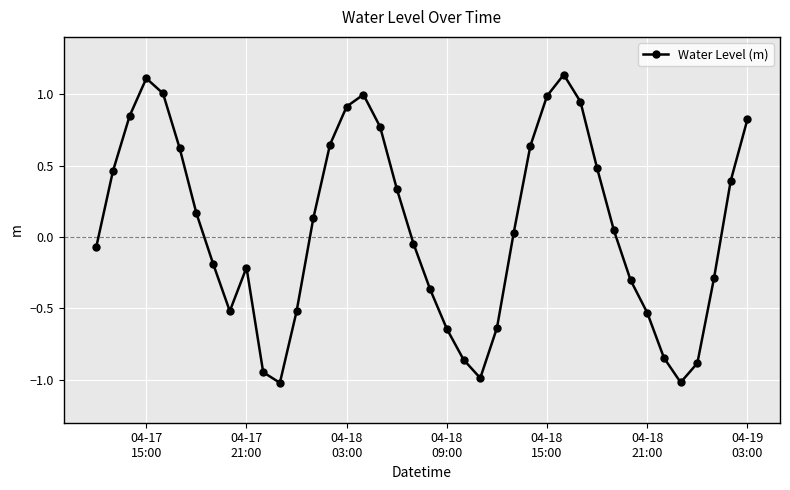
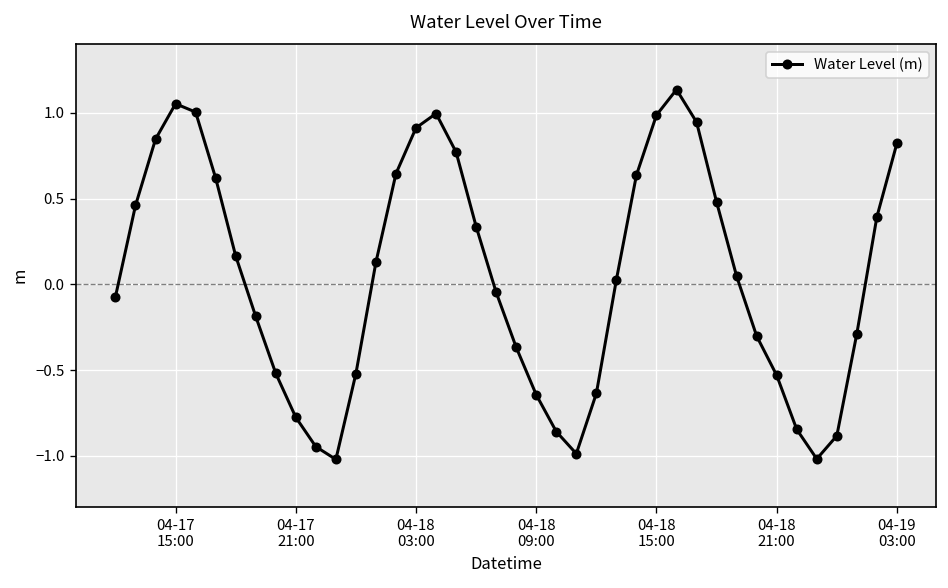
04-17 15:00: 1.11 -> 1.05
04-17 21:00: -0.21 -> -0.78
